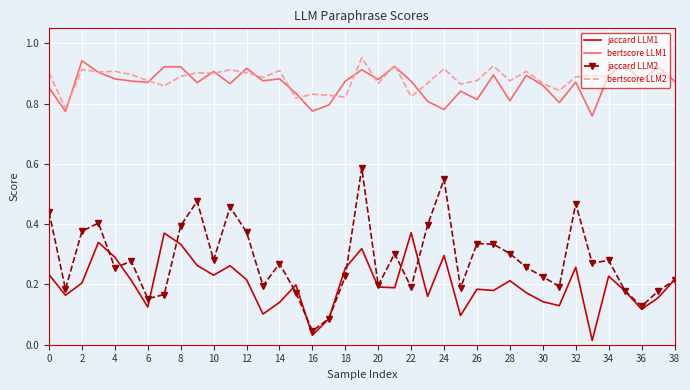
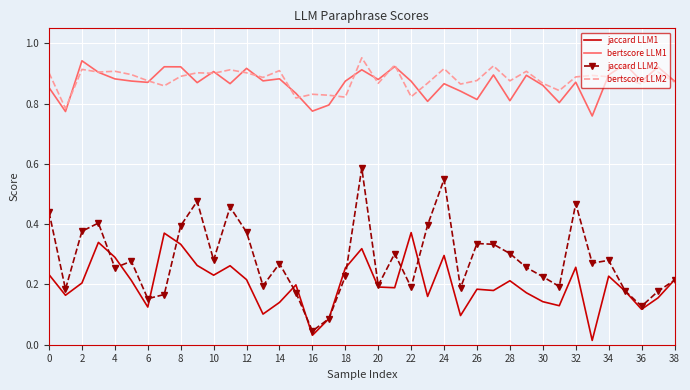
bertscore LLM1, 24: 0.78 -> 0.87
